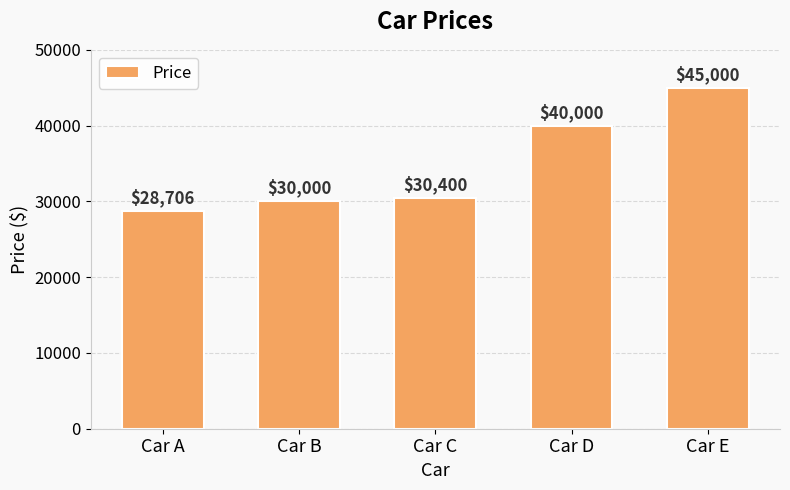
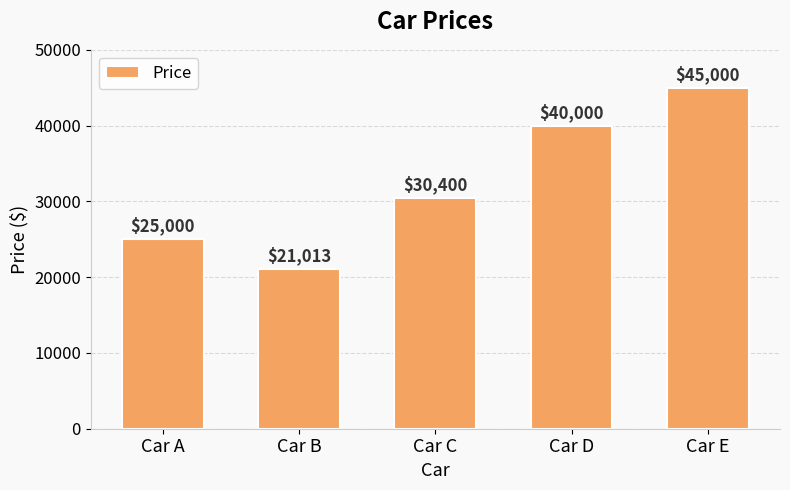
Car A: $28,706 -> $25,000
Car B: $30,000 -> $21,013
